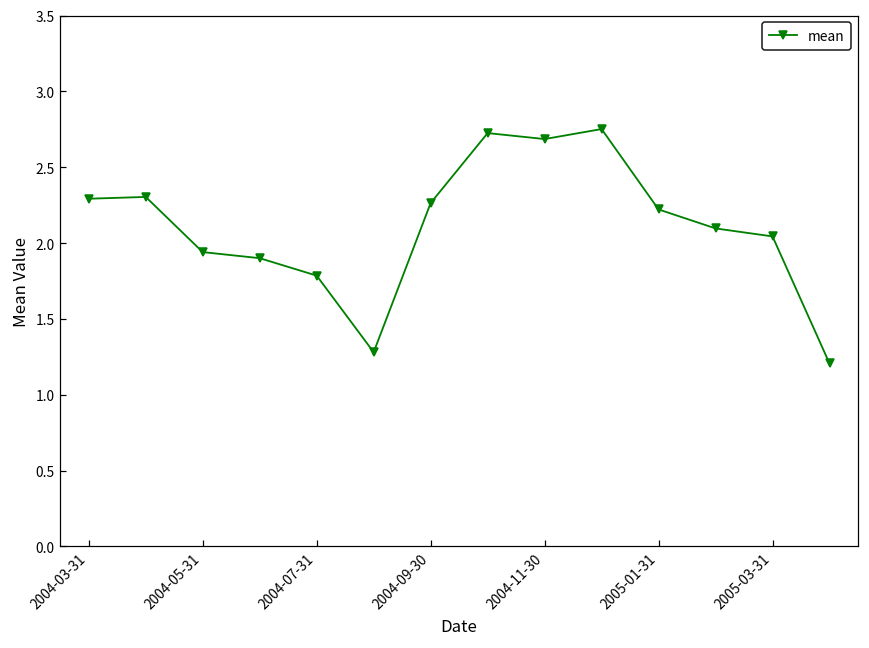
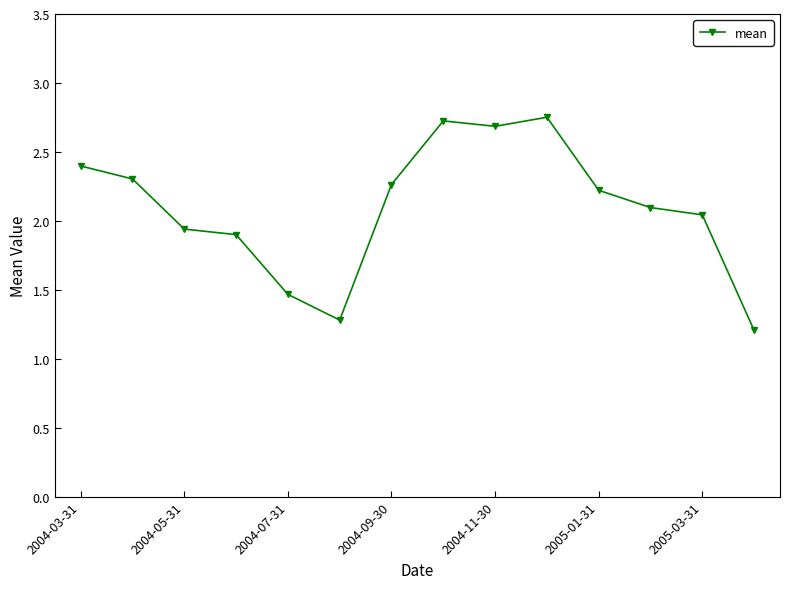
2004-03-31: 2.29 -> 2.40
2004-07-31: 1.78 -> 1.47
